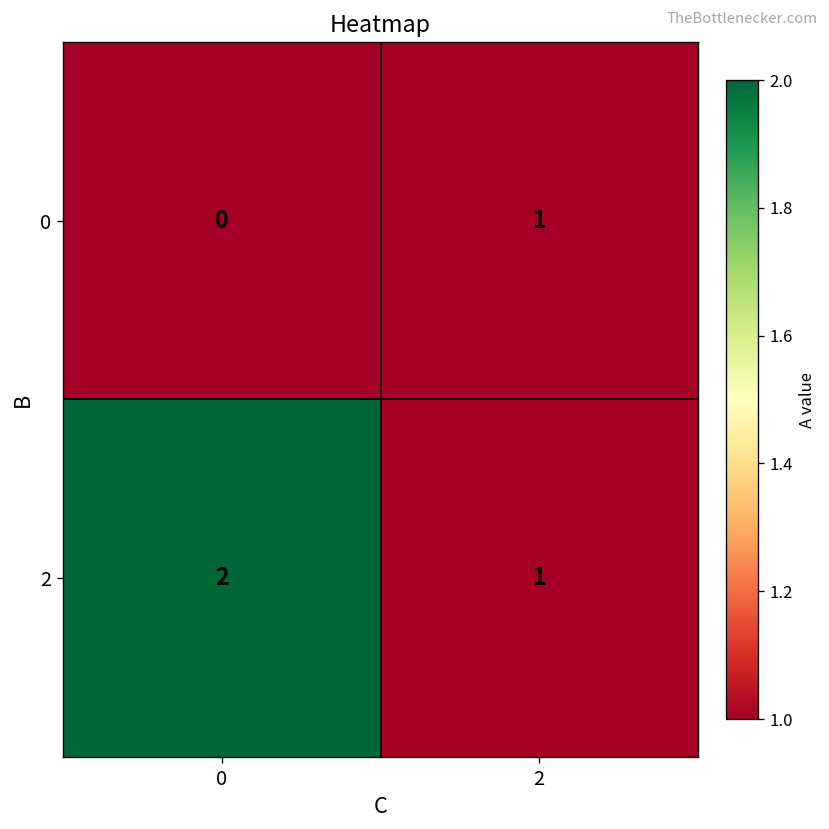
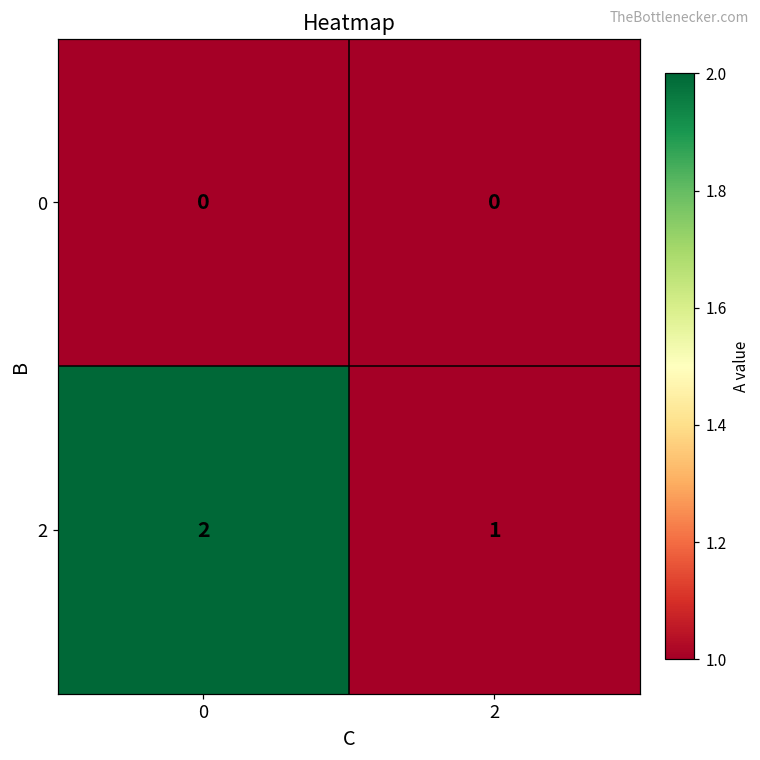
0, 2: 1 -> 0
